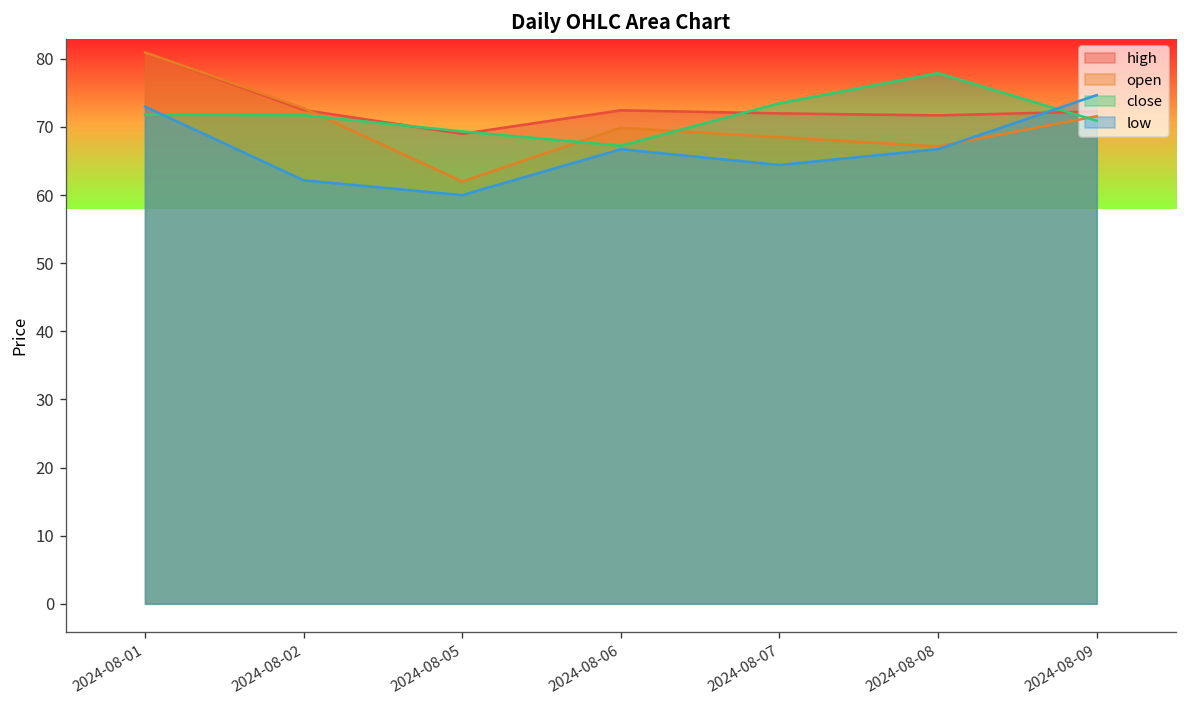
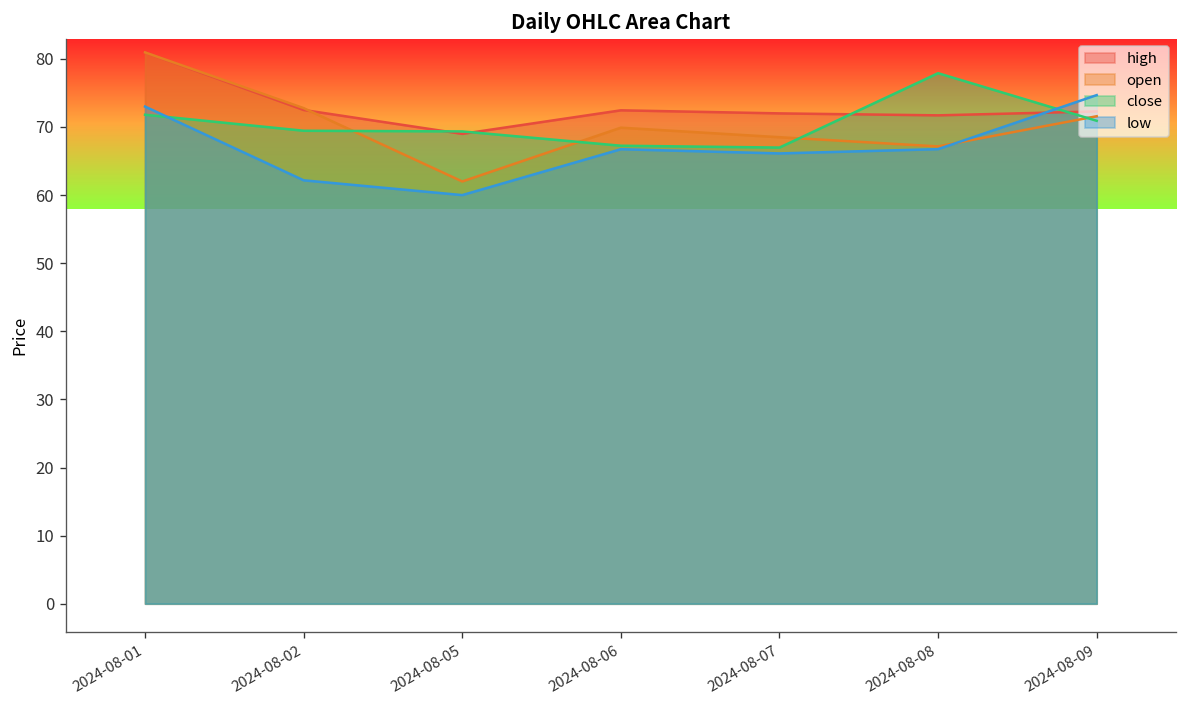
close, 2024-08-02: 72 -> 69
close, 2024-08-07: 73 -> 67
low, 2024-08-07: 64 -> 66
